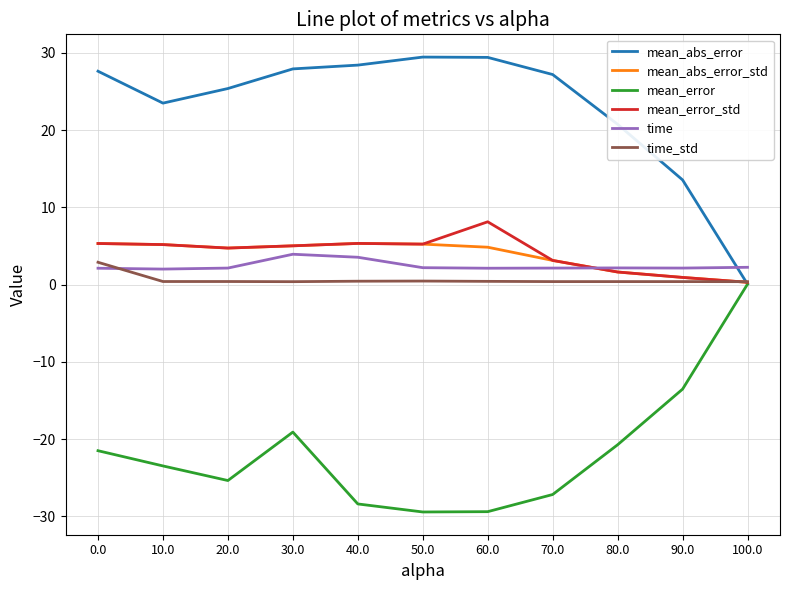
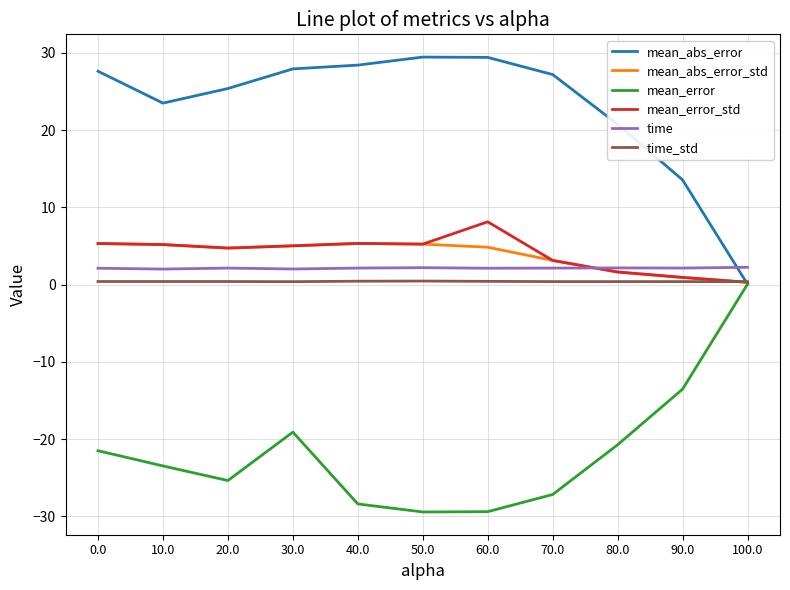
time_std, 0.0: 3 -> 0
time, 30.0: 4 -> 2
time, 40.0: 4 -> 2
